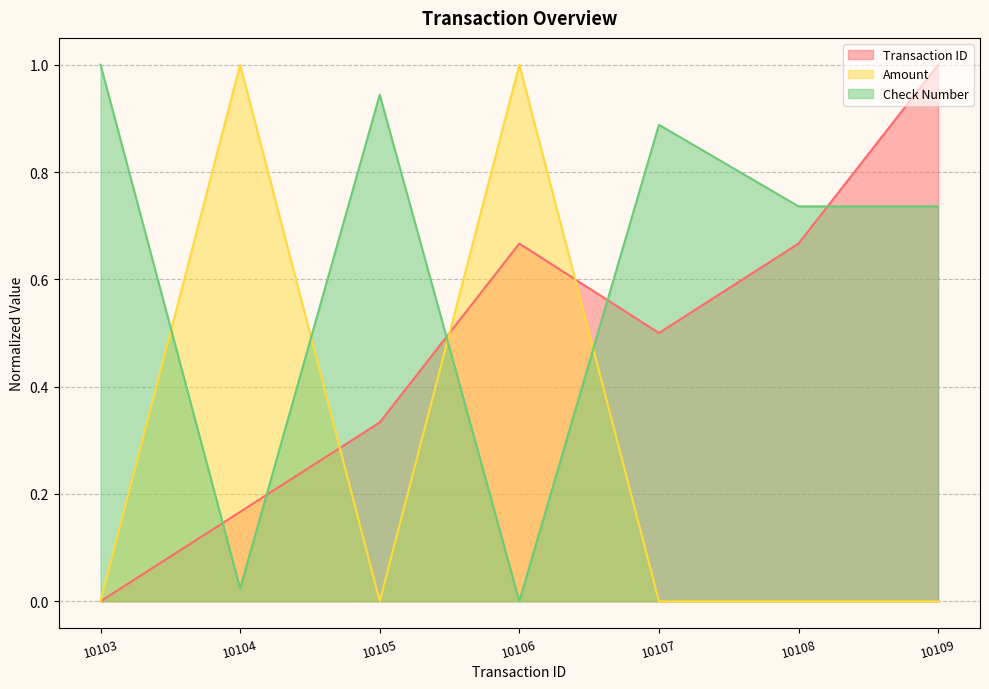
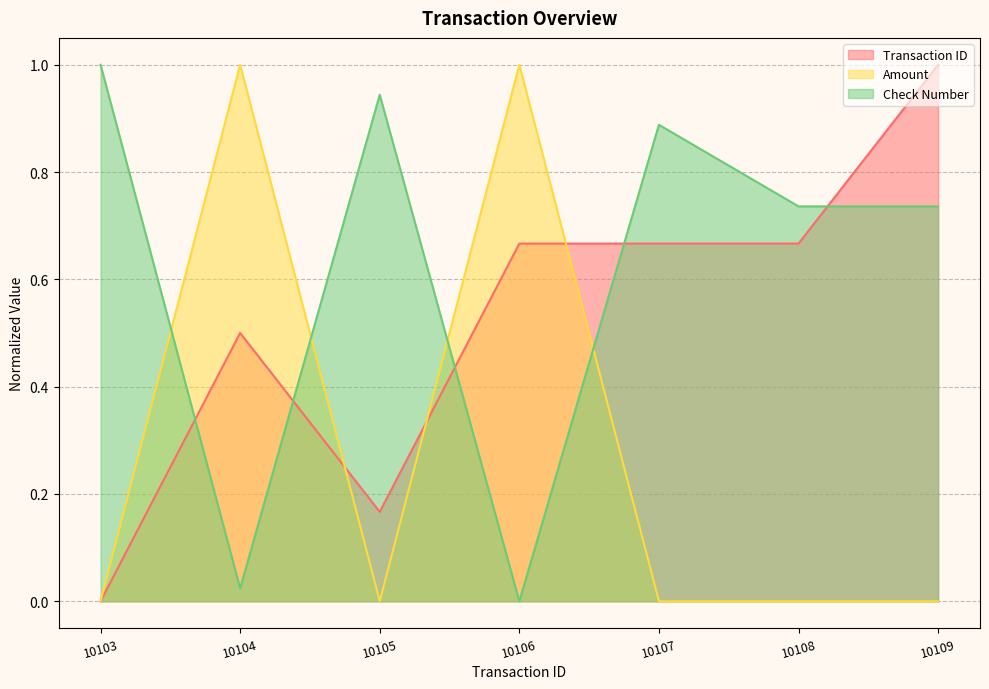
Transaction ID, 10104: 0.17 -> 0.50
Transaction ID, 10105: 0.33 -> 0.17
Transaction ID, 10107: 0.50 -> 0.67
